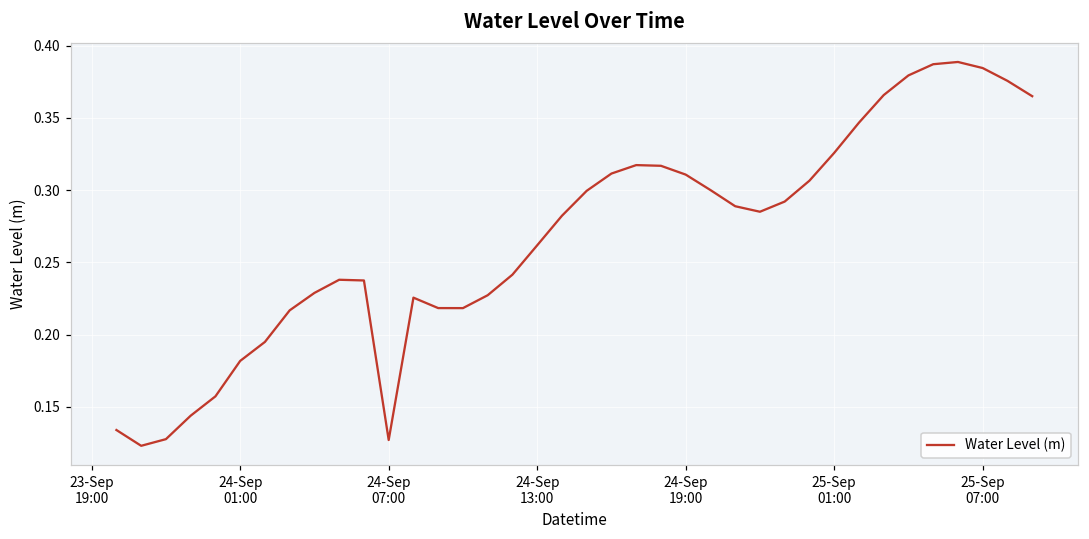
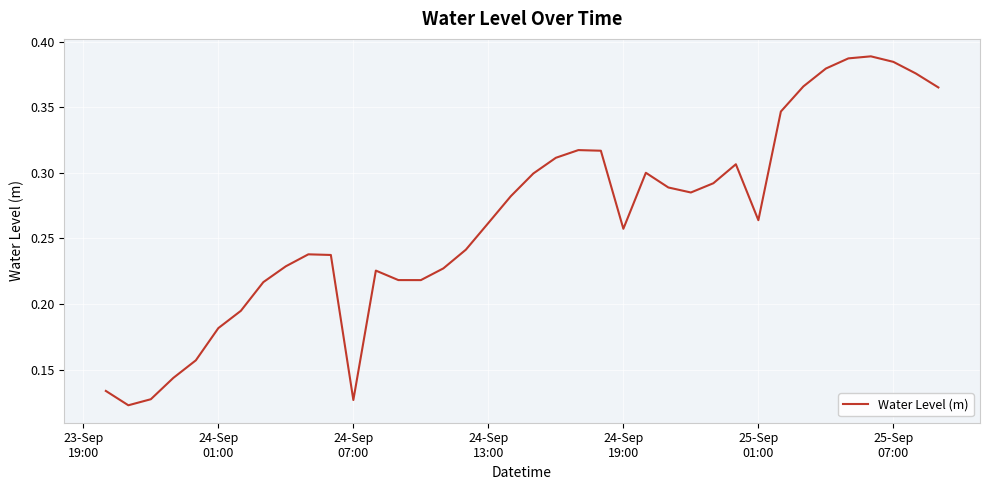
24-Sep 19:00: 0.311 -> 0.257
25-Sep 01:00: 0.326 -> 0.264
